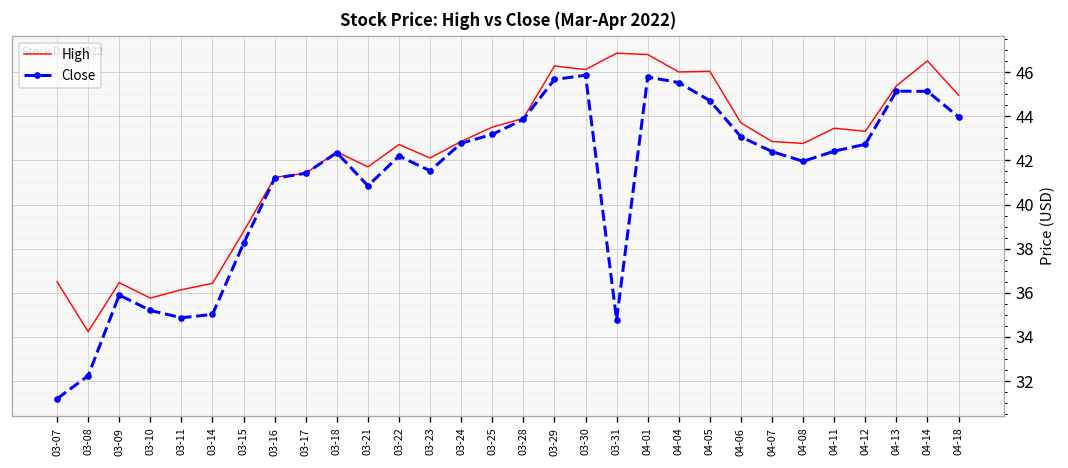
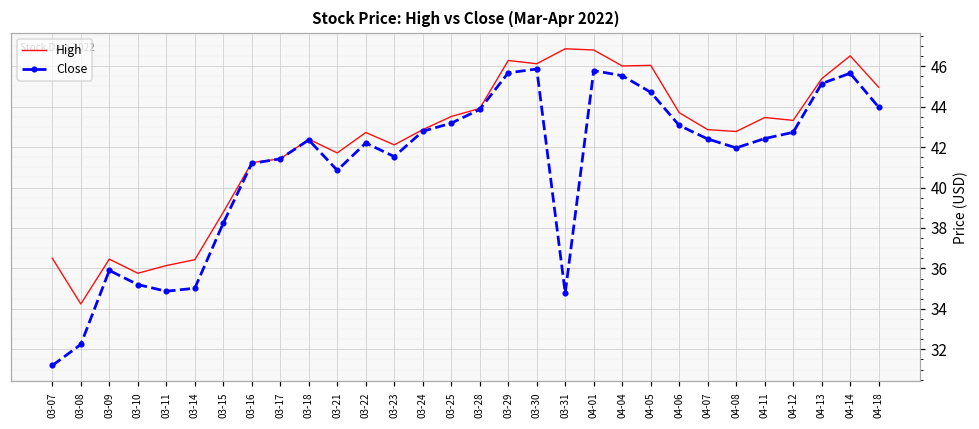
Close, 04-14: 45.1 -> 45.7
